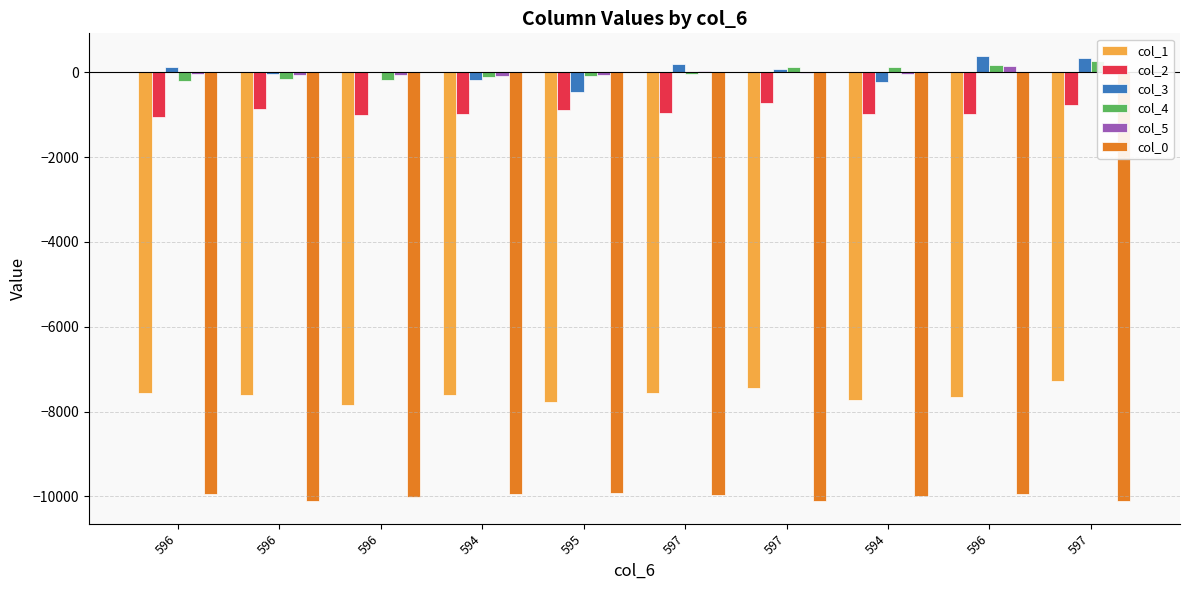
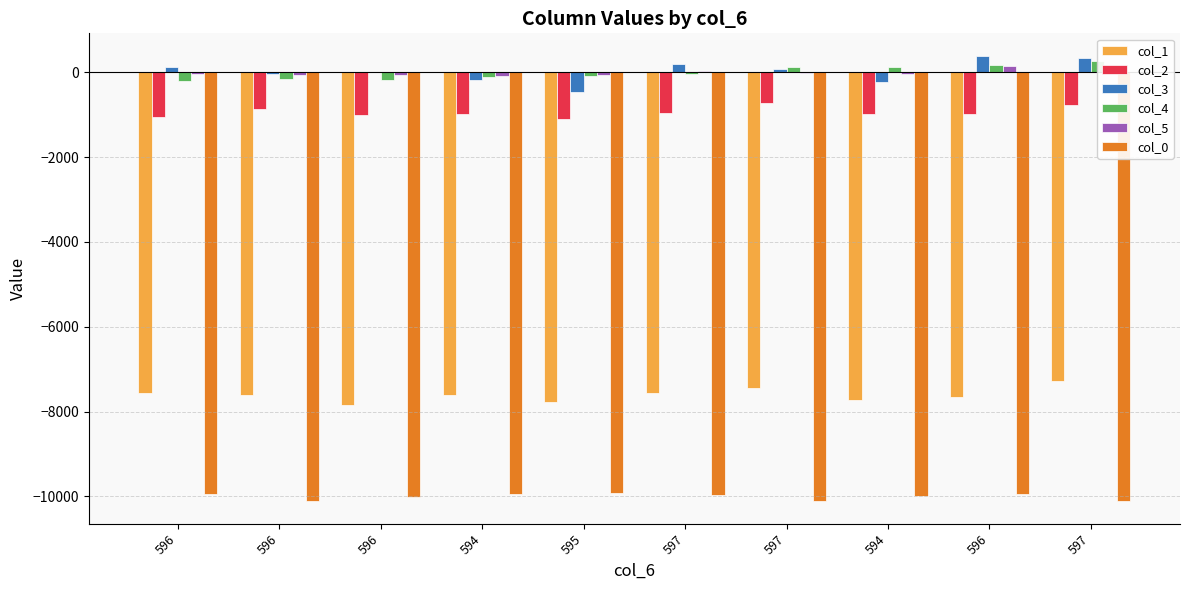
col_2, 595: -900 -> -1100
